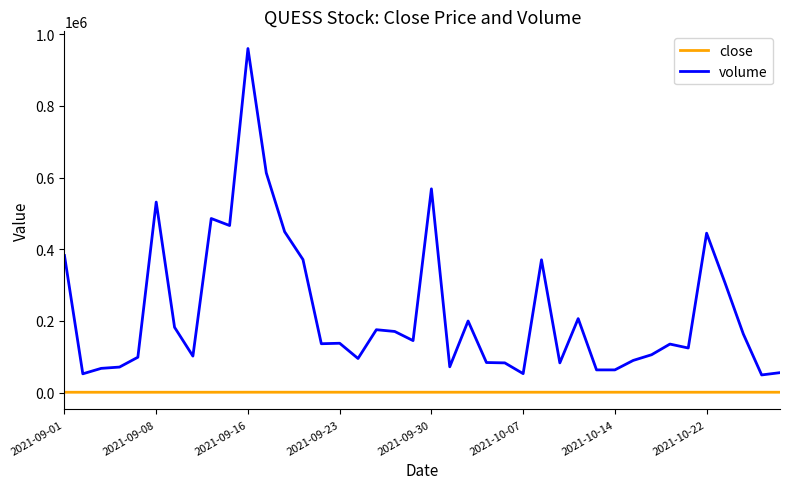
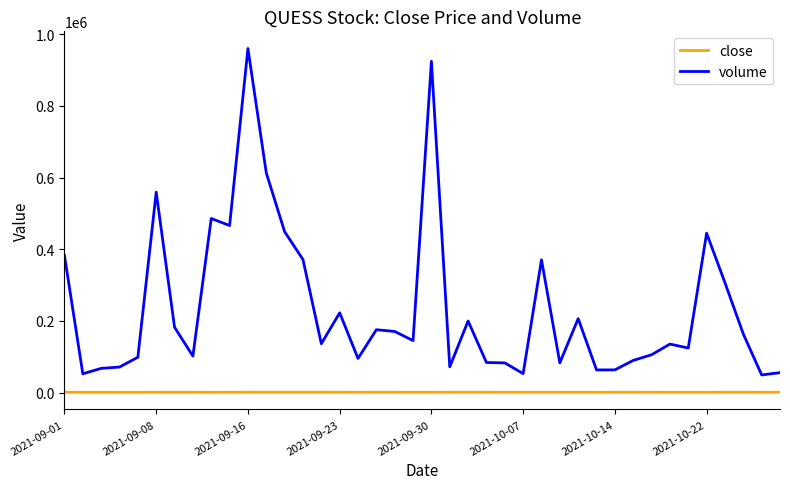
volume, 2021-09-08: 530000 -> 560000
volume, 2021-09-23: 140000 -> 220000
volume, 2021-09-30: 570000 -> 920000
